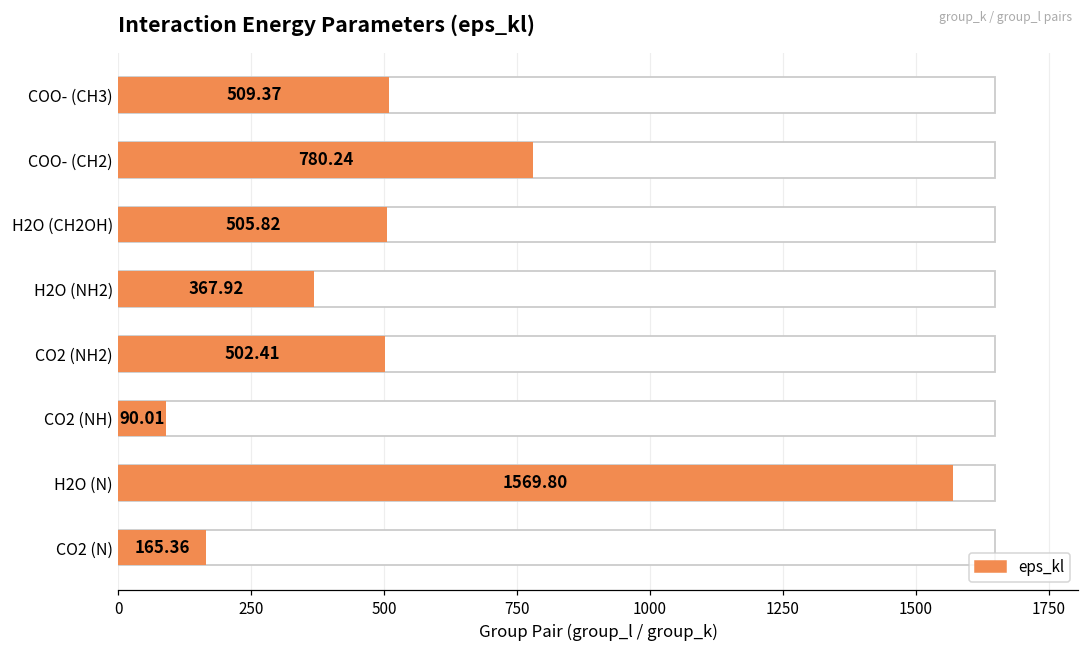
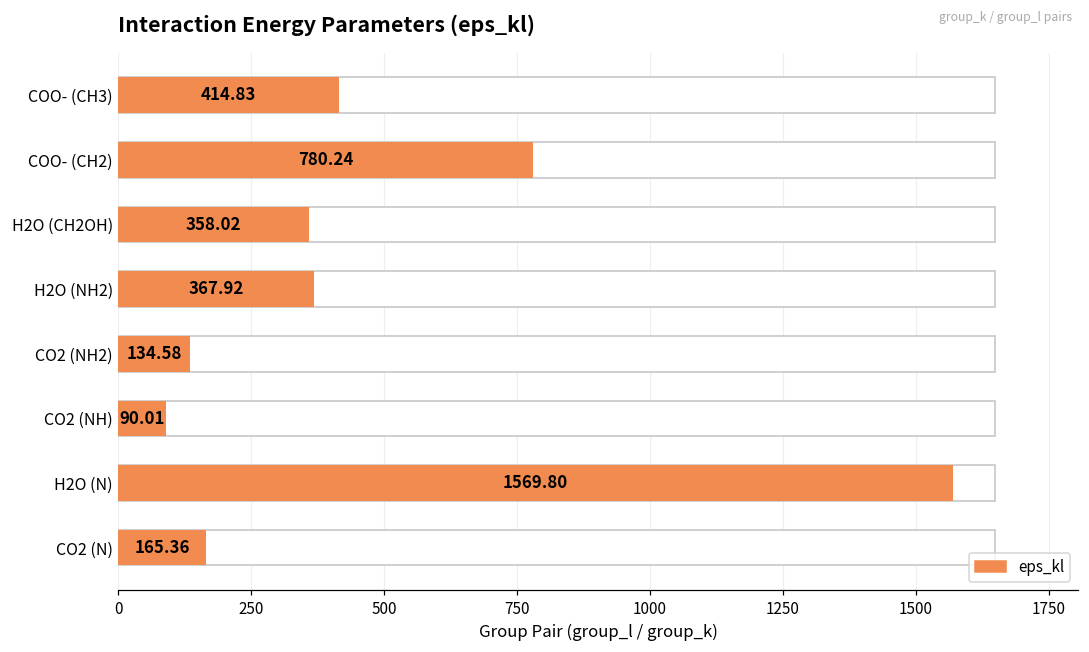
eps_kl, COO- (CH3): 509.37 -> 414.83
eps_kl, H2O (CH2OH): 505.82 -> 358.02
eps_kl, CO2 (NH2): 502.41 -> 134.58
